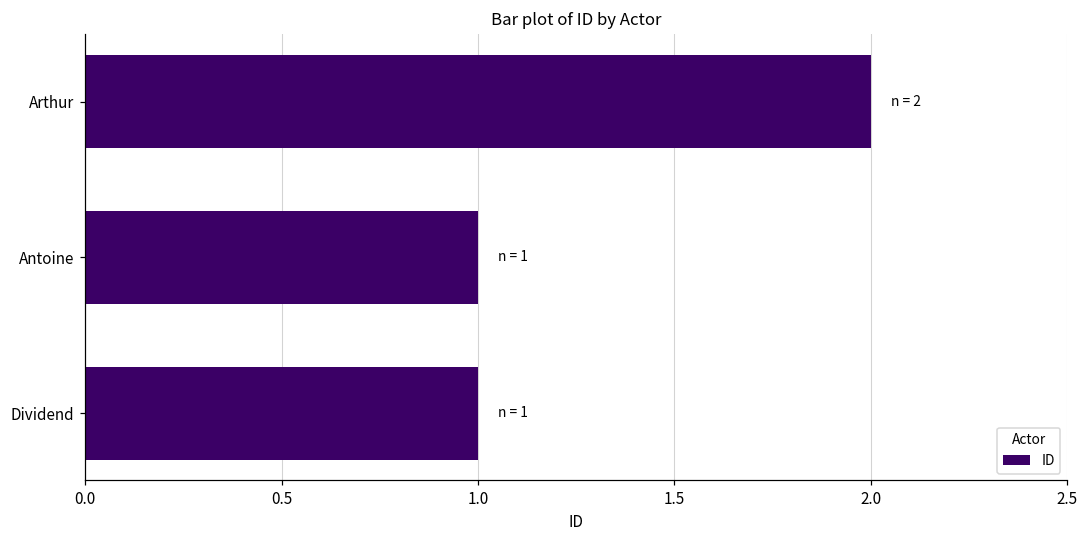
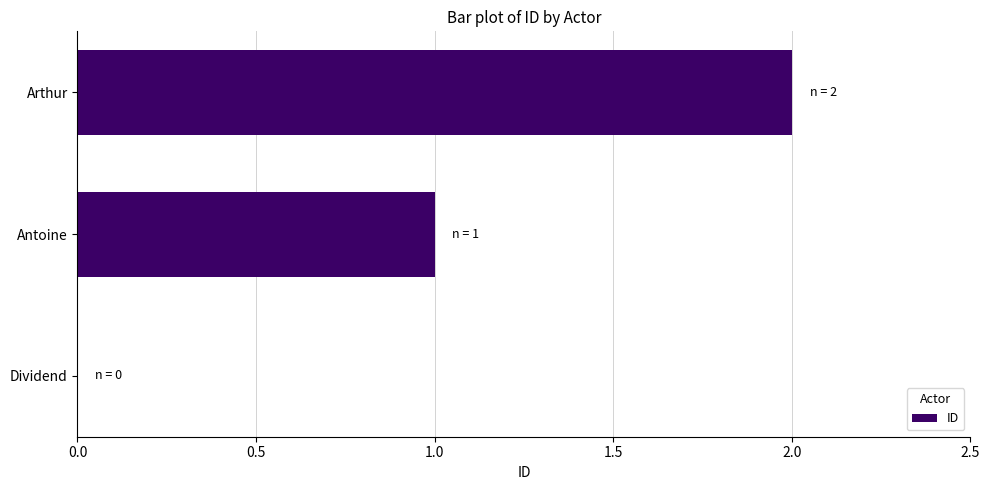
Dividend: 1 -> 0
